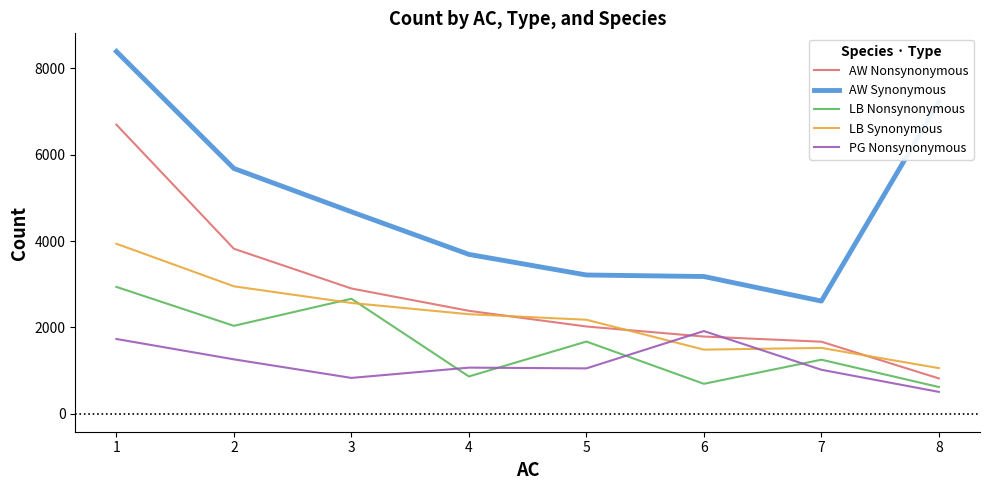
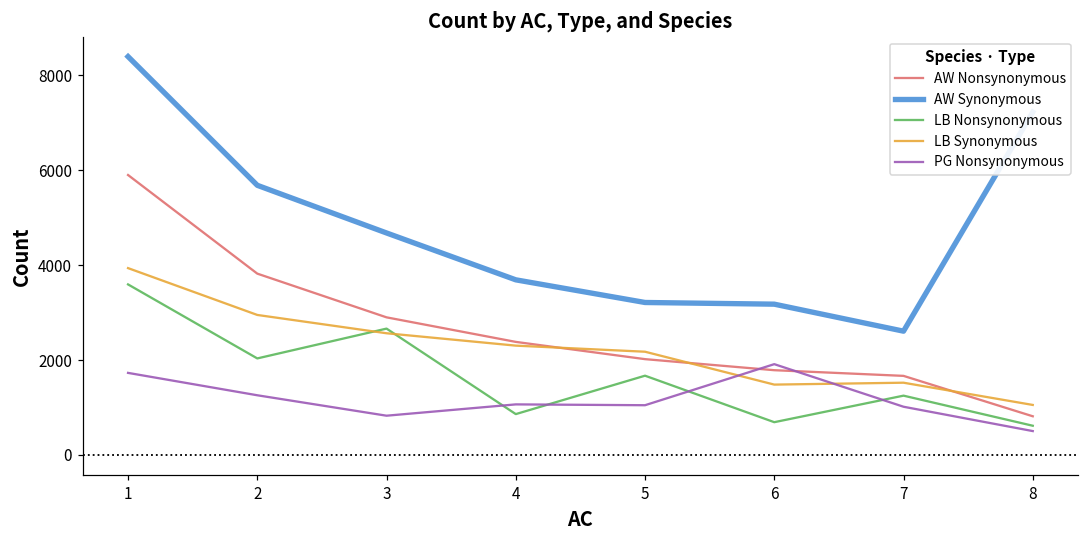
AW Nonsynonymous, 1: 6700 -> 5900
LB Nonsynonymous, 1: 2900 -> 3600
